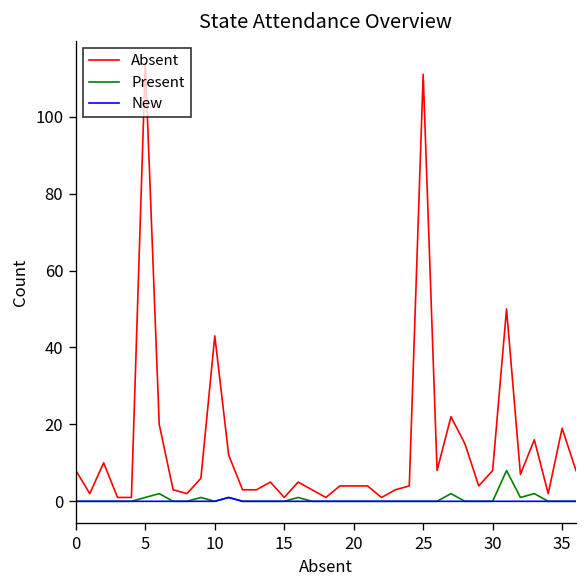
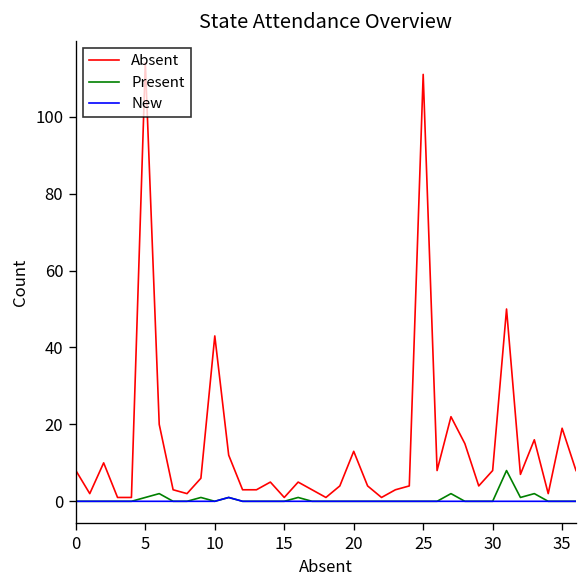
Absent, 20: 4 -> 13
